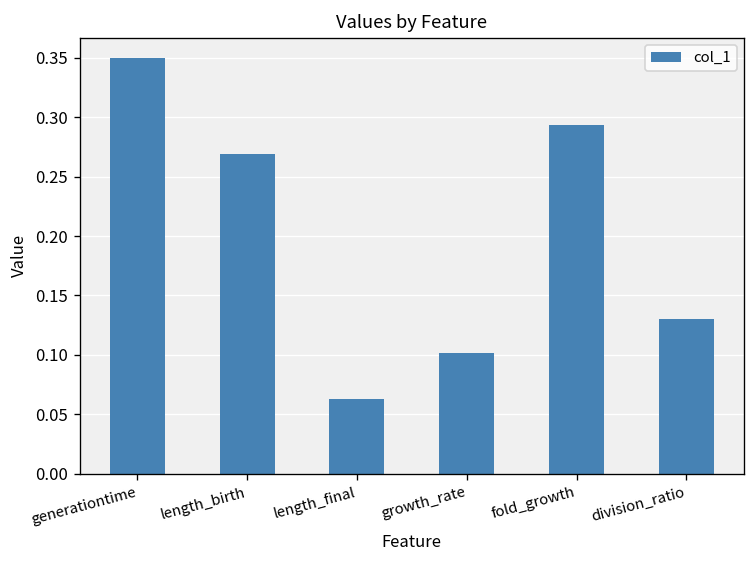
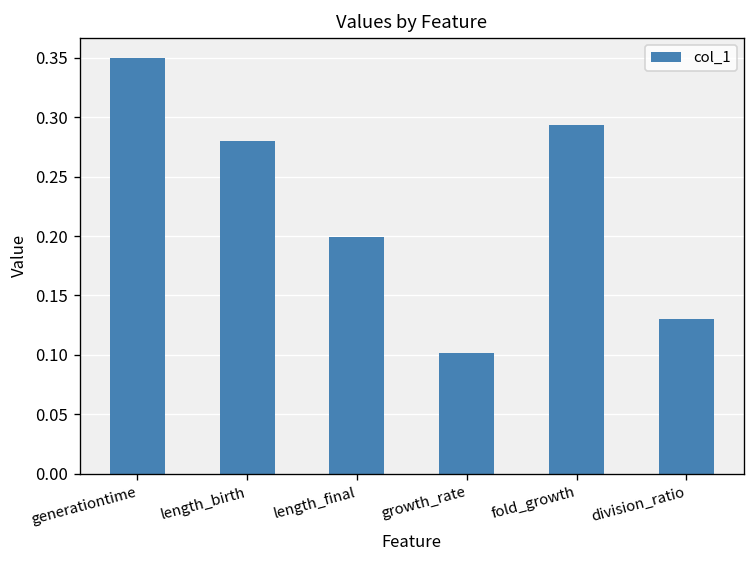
length_birth: 0.27 -> 0.28
length_final: 0.06 -> 0.20
